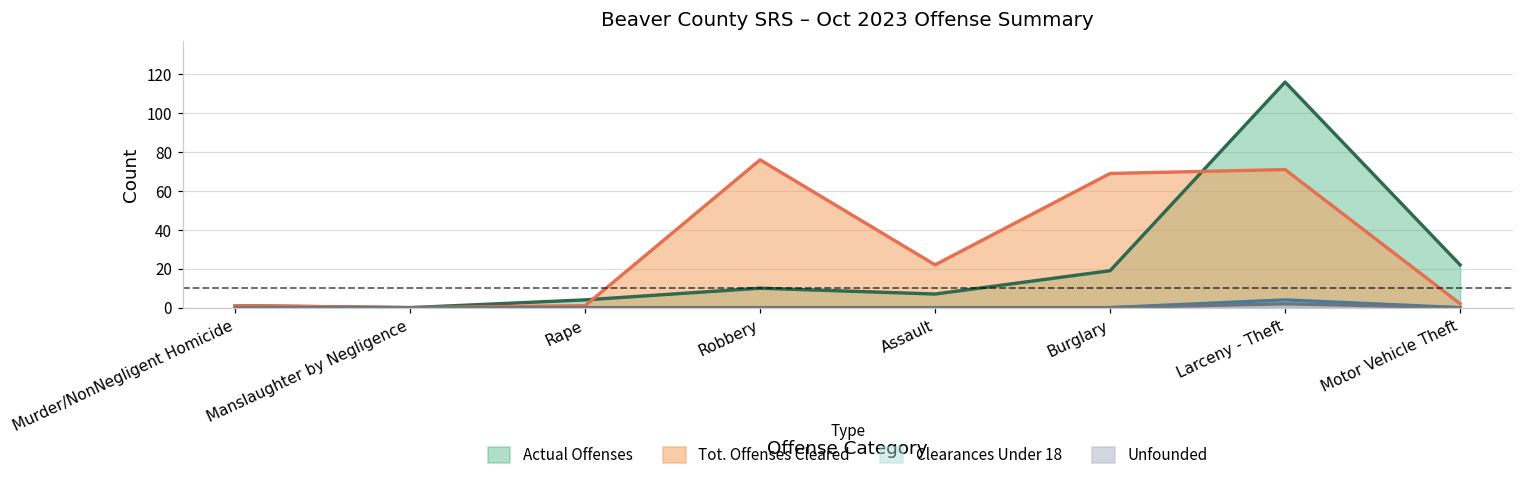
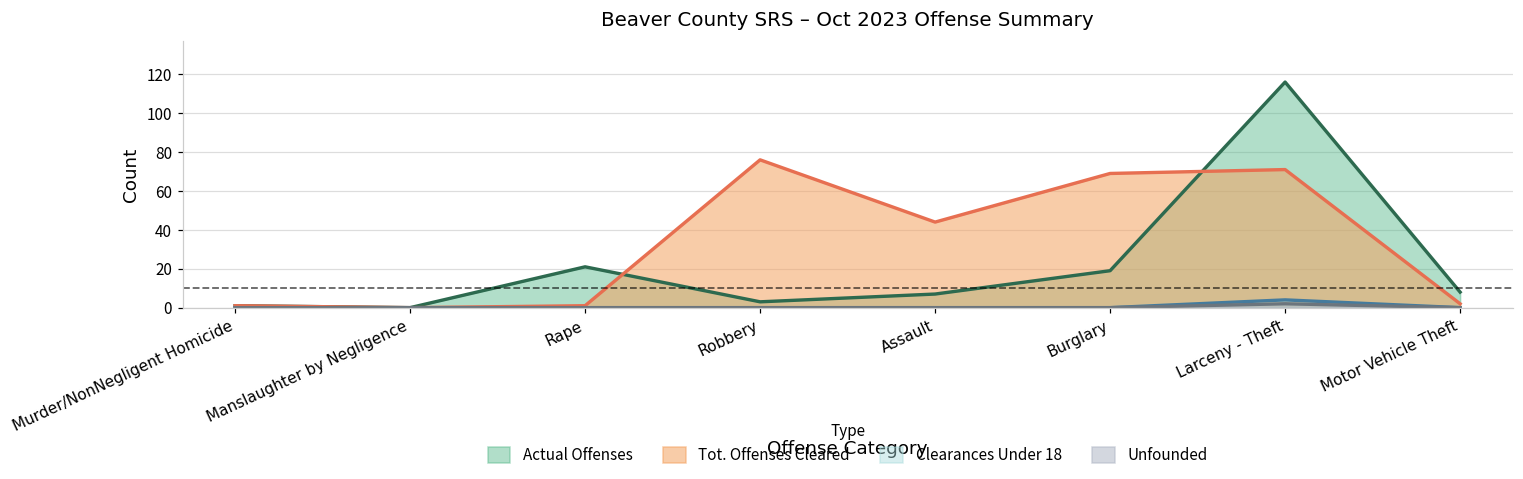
Actual Offenses, Rape: 4 -> 21
Actual Offenses, Robbery: 10 -> 3
Tot. Offenses Cleared, Assault: 22 -> 44
Actual Offenses, Motor Vehicle Theft: 22 -> 8
